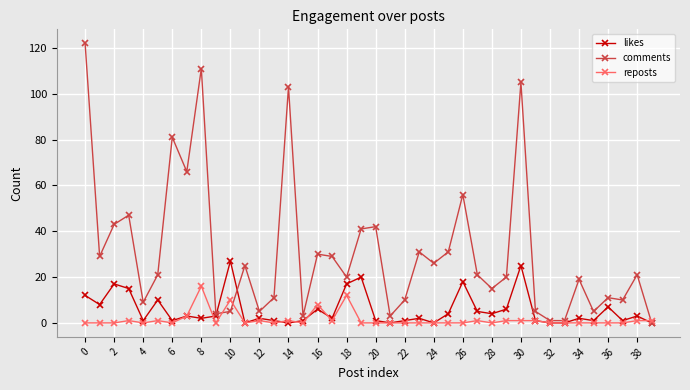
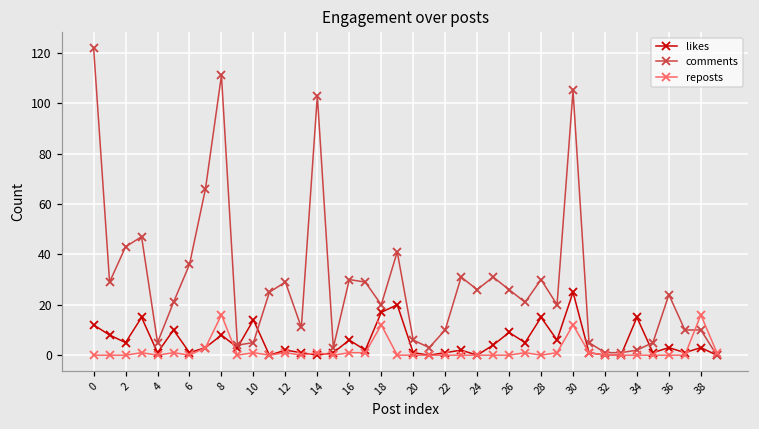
likes, 2: 17 -> 5
comments, 4: 9 -> 5
comments, 6: 81 -> 36
likes, 8: 2 -> 8
likes, 10: 27 -> 14
reposts, 10: 10 -> 1
comments, 12: 5 -> 29
reposts, 16: 8 -> 1
comments, 20: 42 -> 6
likes, 26: 18 -> 9
comments, 26: 56 -> 26
likes, 28: 4 -> 15
comments, 28: 15 -> 30
reposts, 30: 1 -> 12
likes, 34: 2 -> 15
comments, 34: 19 -> 2
likes, 36: 7 -> 3
comments, 36: 11 -> 24
comments, 38: 21 -> 10
reposts, 38: 1 -> 16
